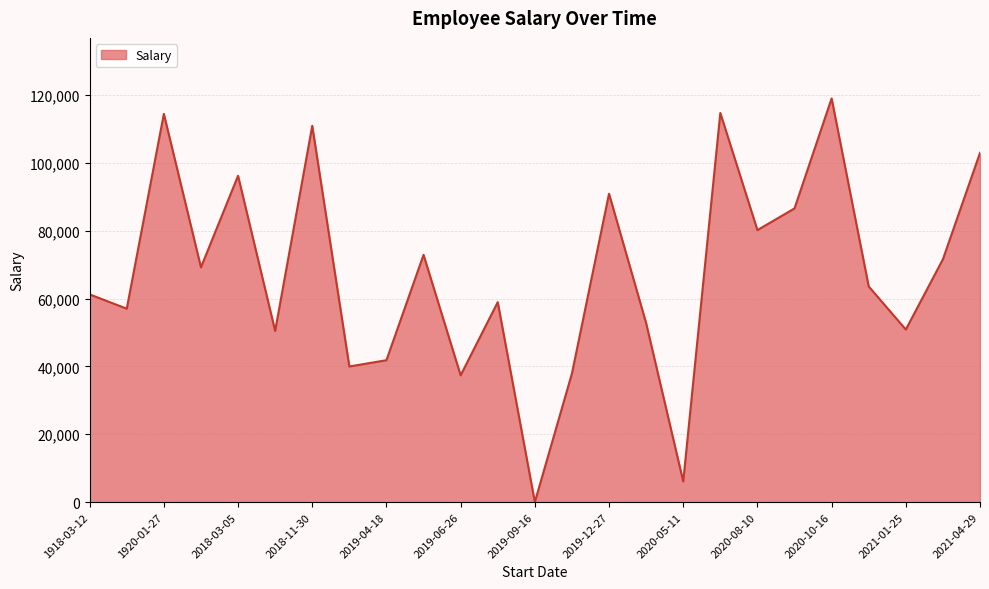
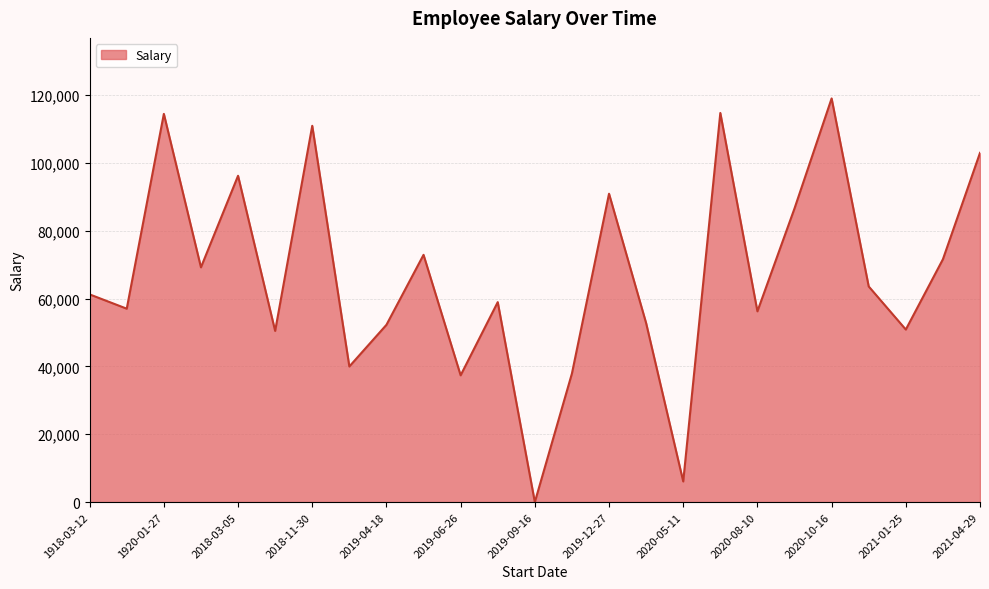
2019-04-18: 42,000 -> 52,000
2020-08-10: 80,000 -> 56,000
